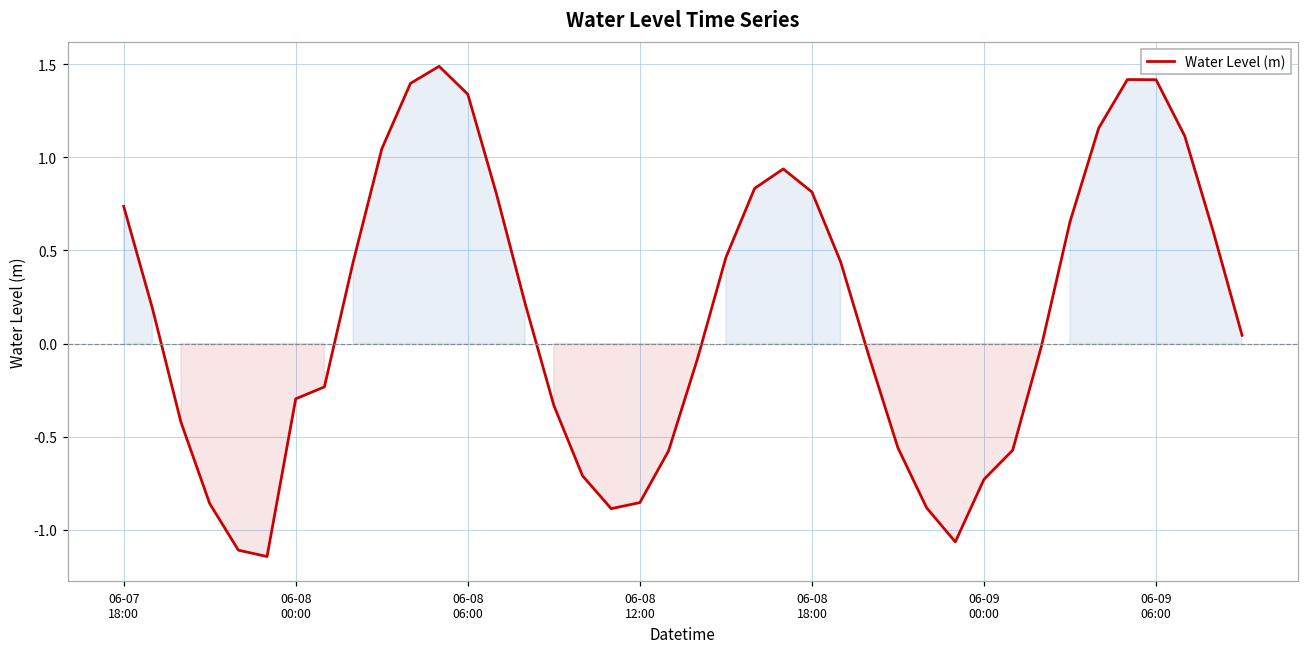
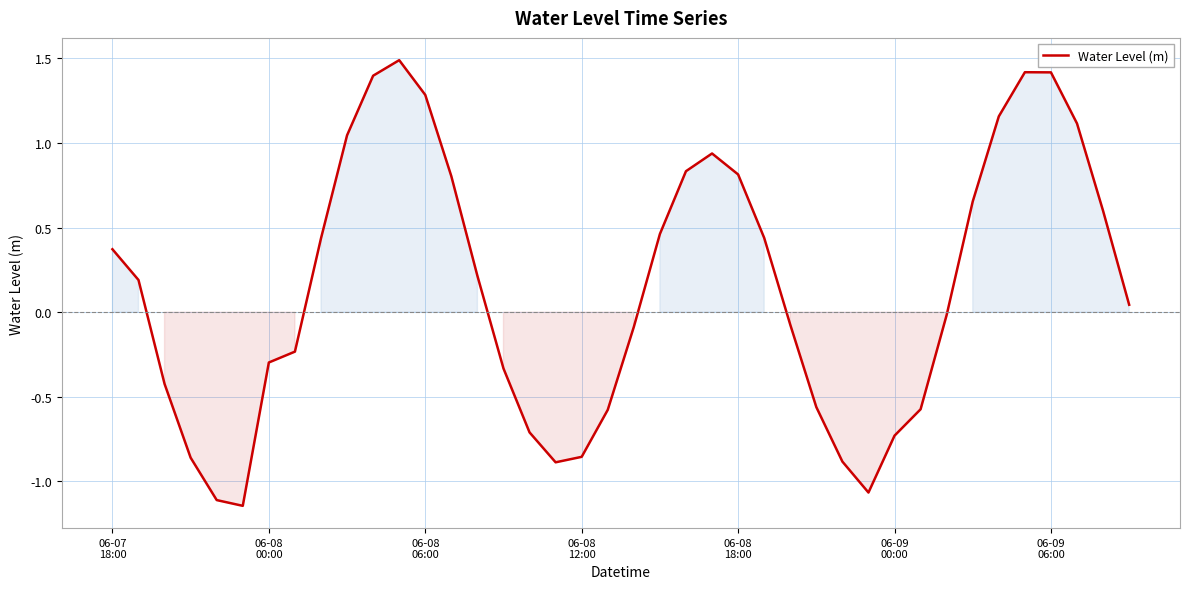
06-07 18:00: 0.74 -> 0.37
06-08 06:00: 1.34 -> 1.28
